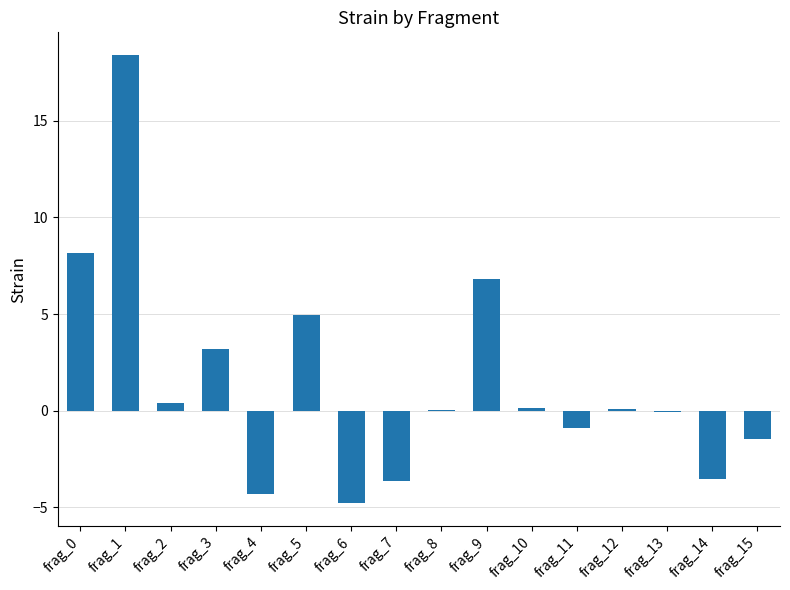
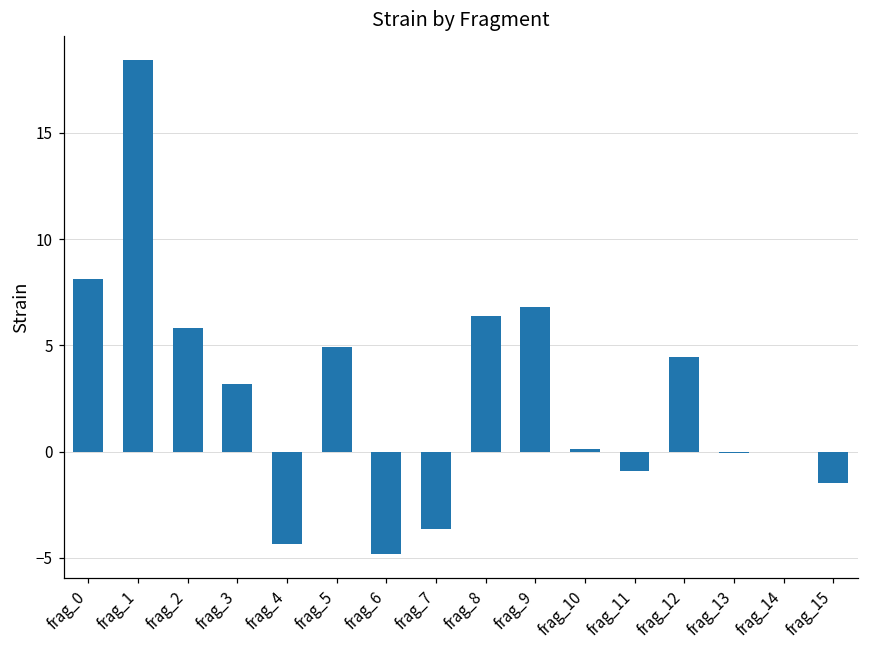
frag_2: 0.4 -> 5.8
frag_8: 0.0 -> 6.4
frag_12: 0.1 -> 4.5
frag_14: -3.5 -> 0.0
